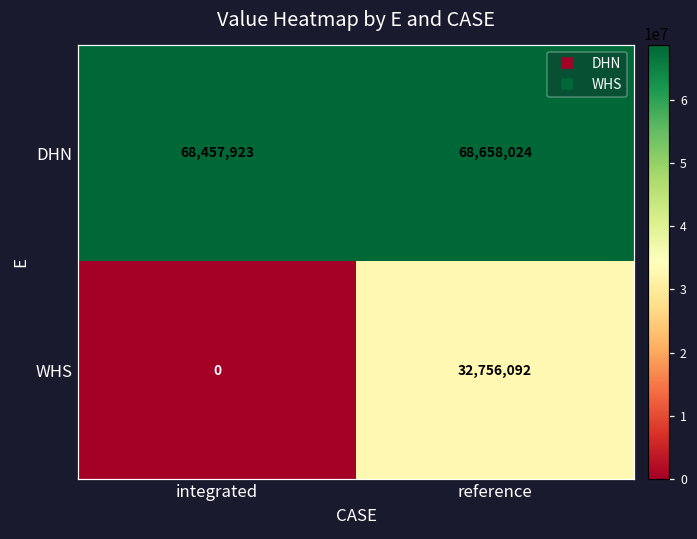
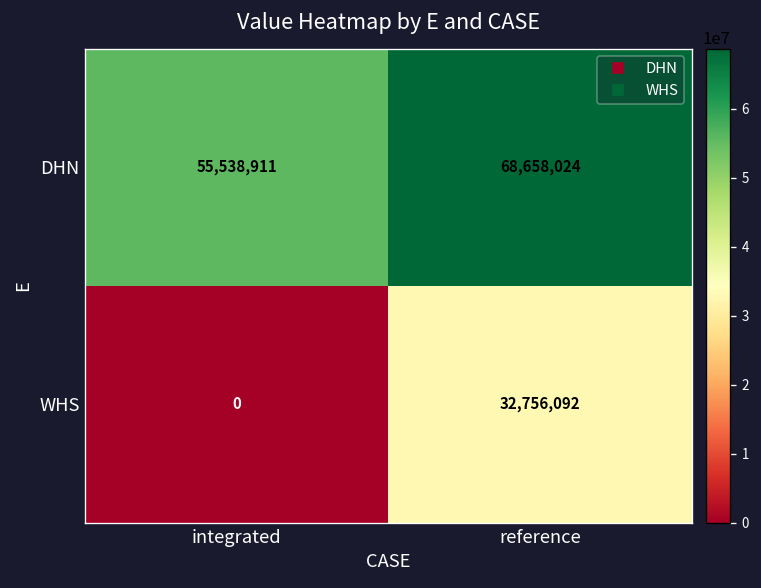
DHN, integrated: 68,457,923 -> 55,538,911
